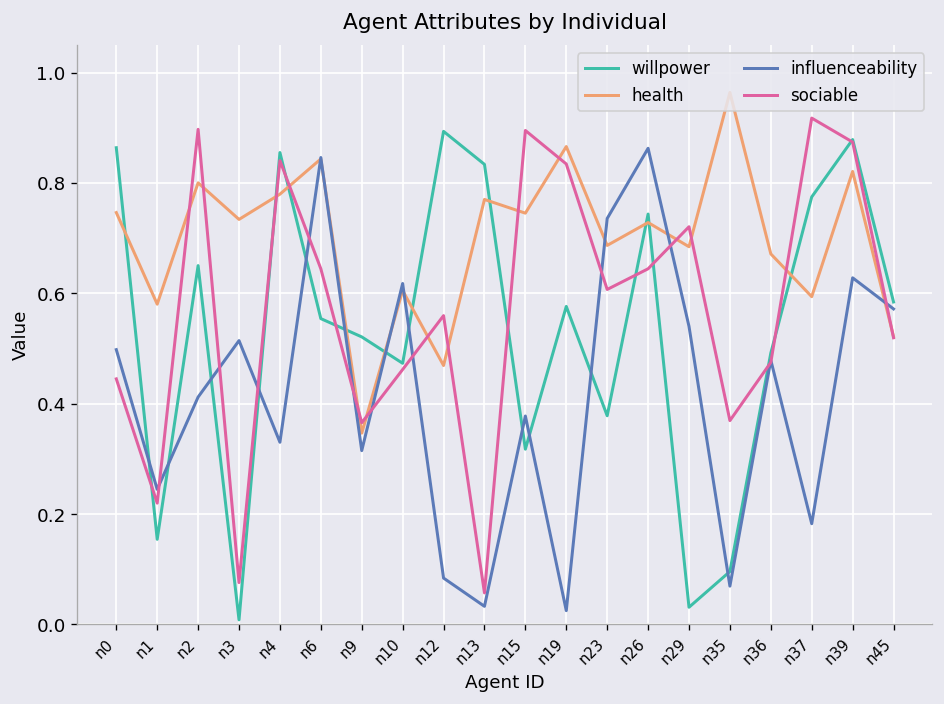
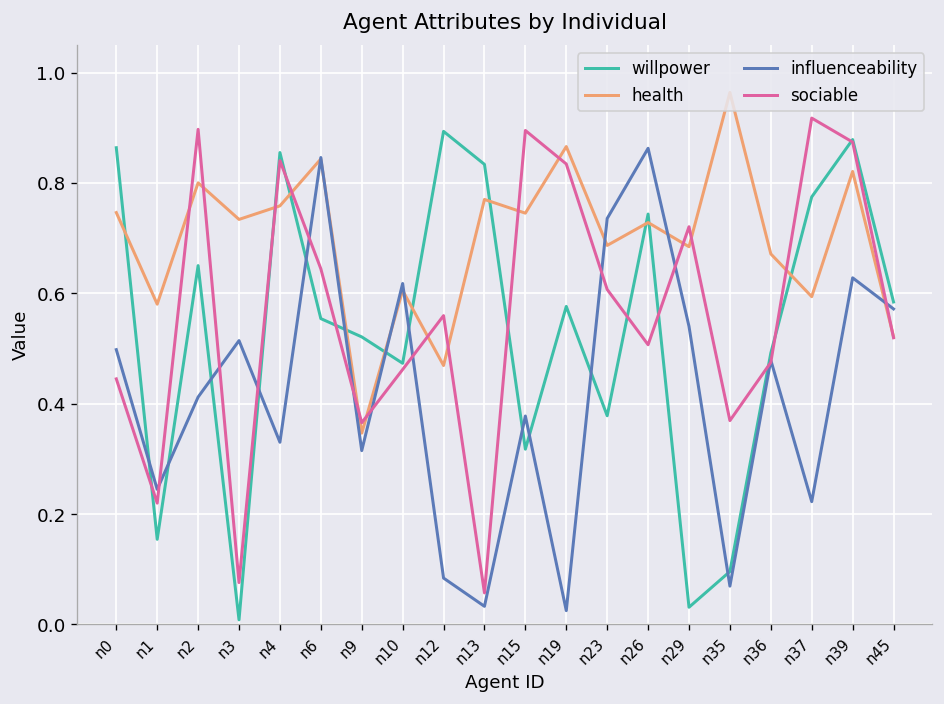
health, n4: 0.78 -> 0.76
sociable, n26: 0.64 -> 0.51
influenceability, n37: 0.18 -> 0.22
